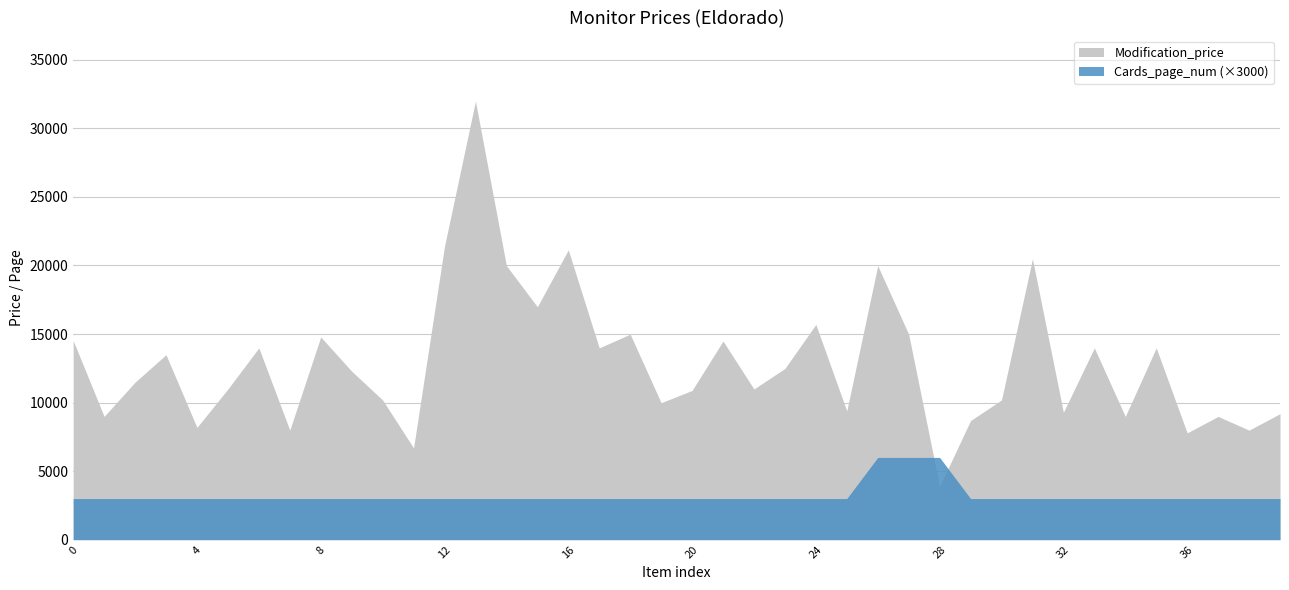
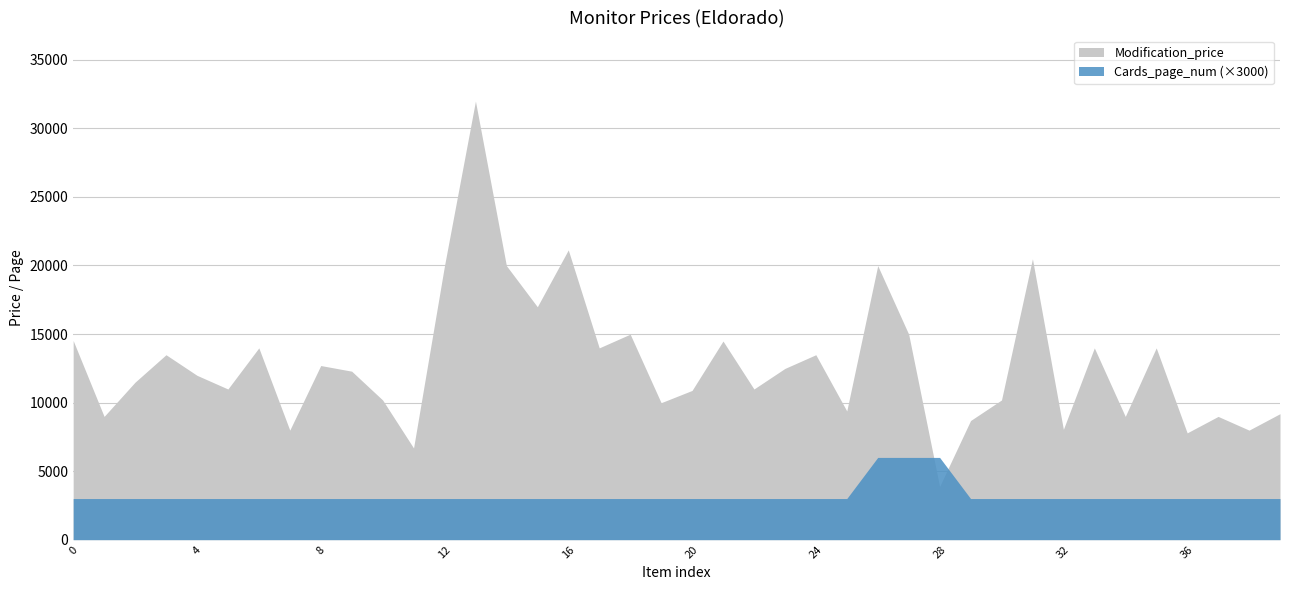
Modification_price, 4: 8200 -> 12000
Modification_price, 8: 14800 -> 12700
Modification_price, 12: 21400 -> 20000
Modification_price, 24: 15700 -> 13500
Modification_price, 32: 9300 -> 8000
